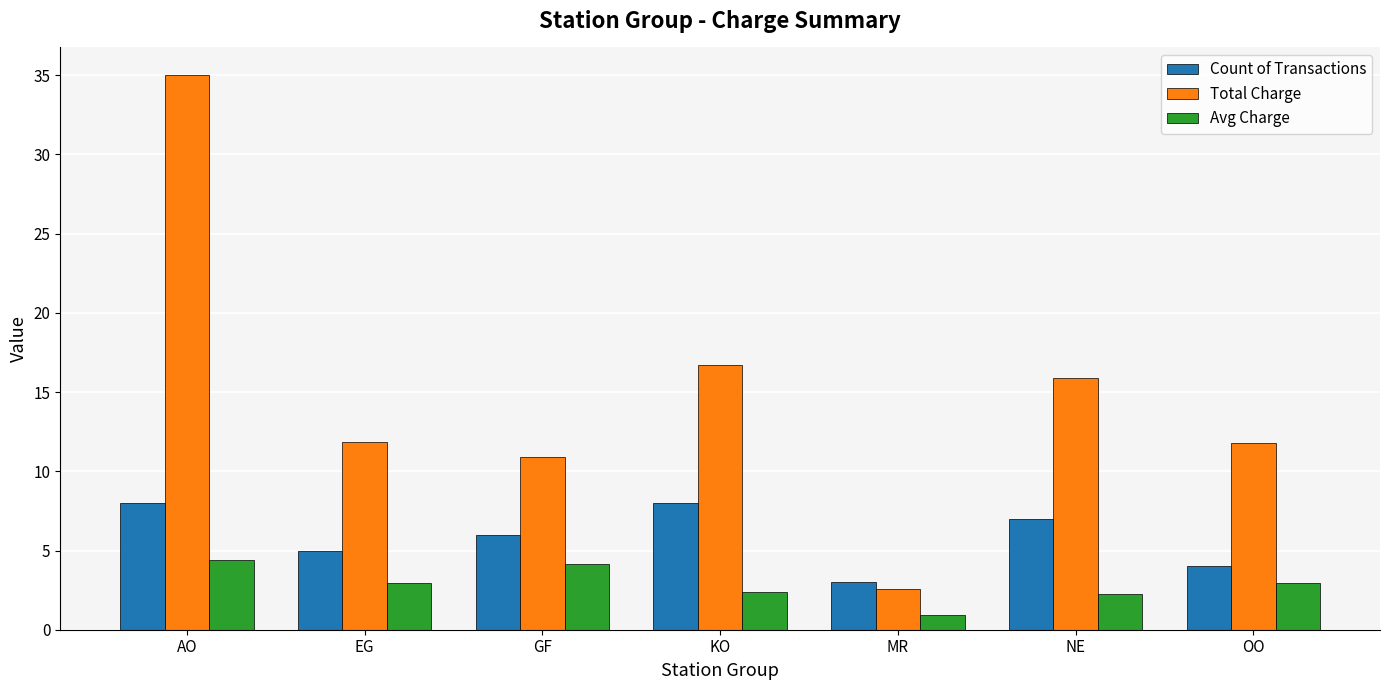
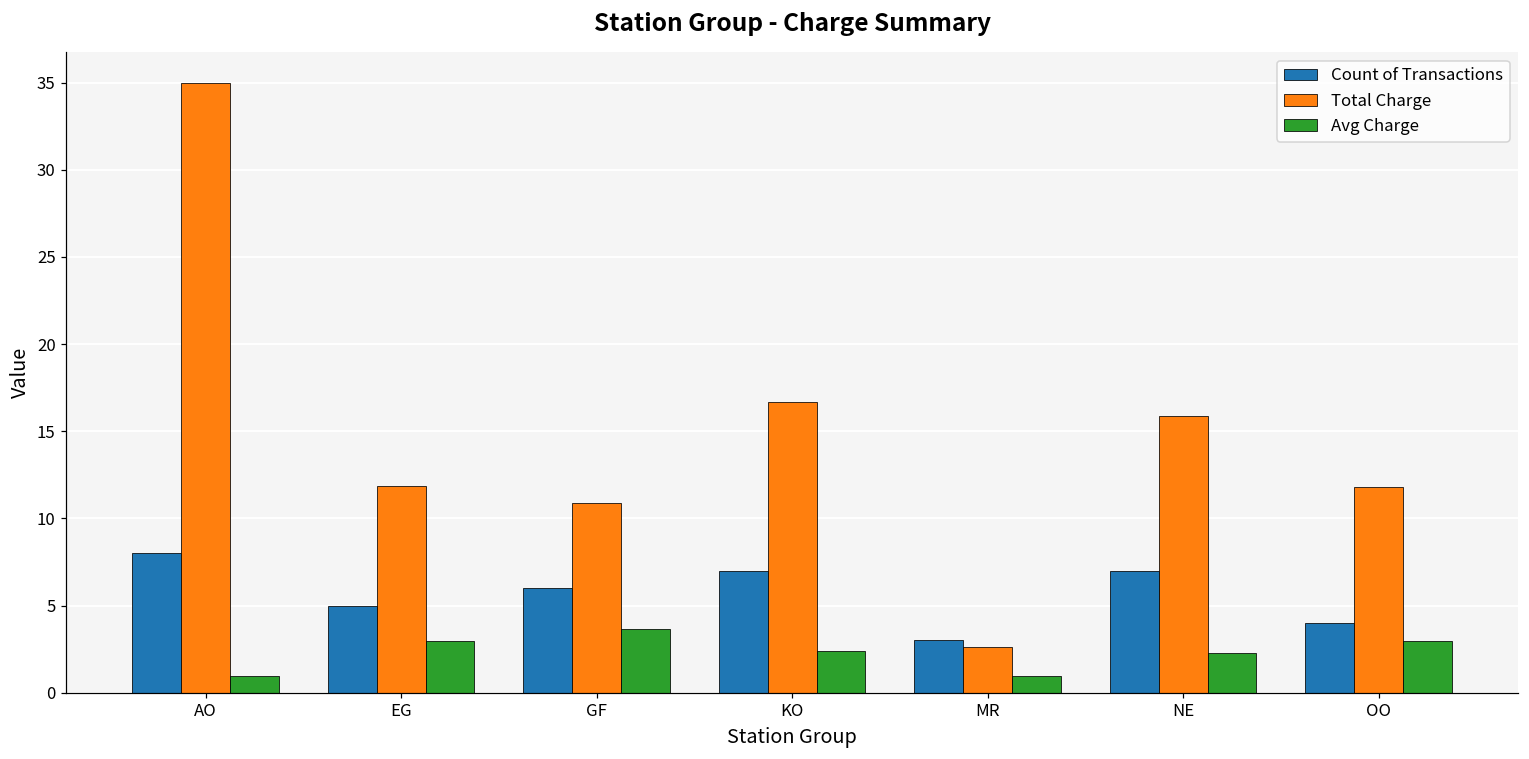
Avg Charge, AO: 4.4 -> 0.9
Avg Charge, GF: 4.1 -> 3.6
Count of Transactions, KO: 8 -> 7
